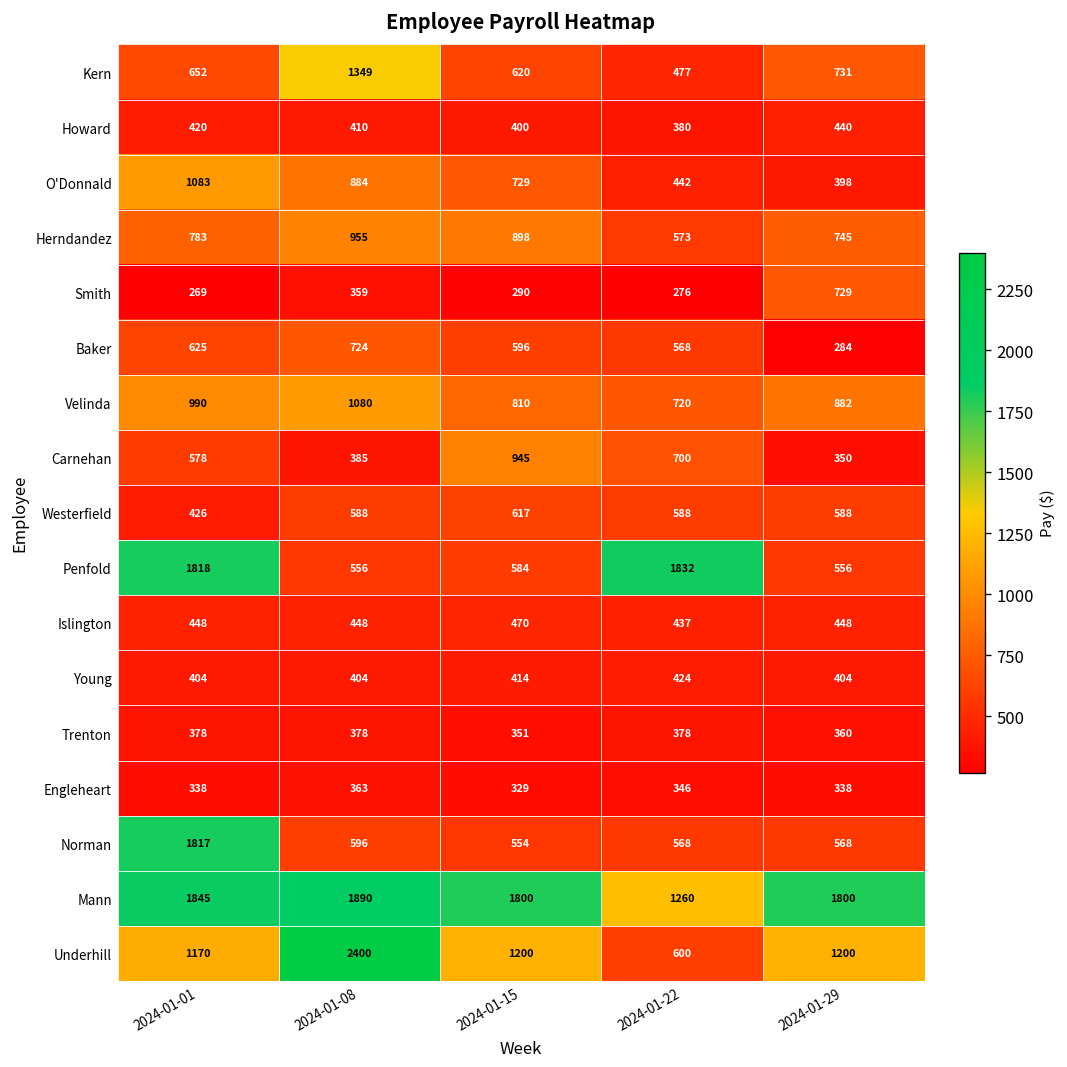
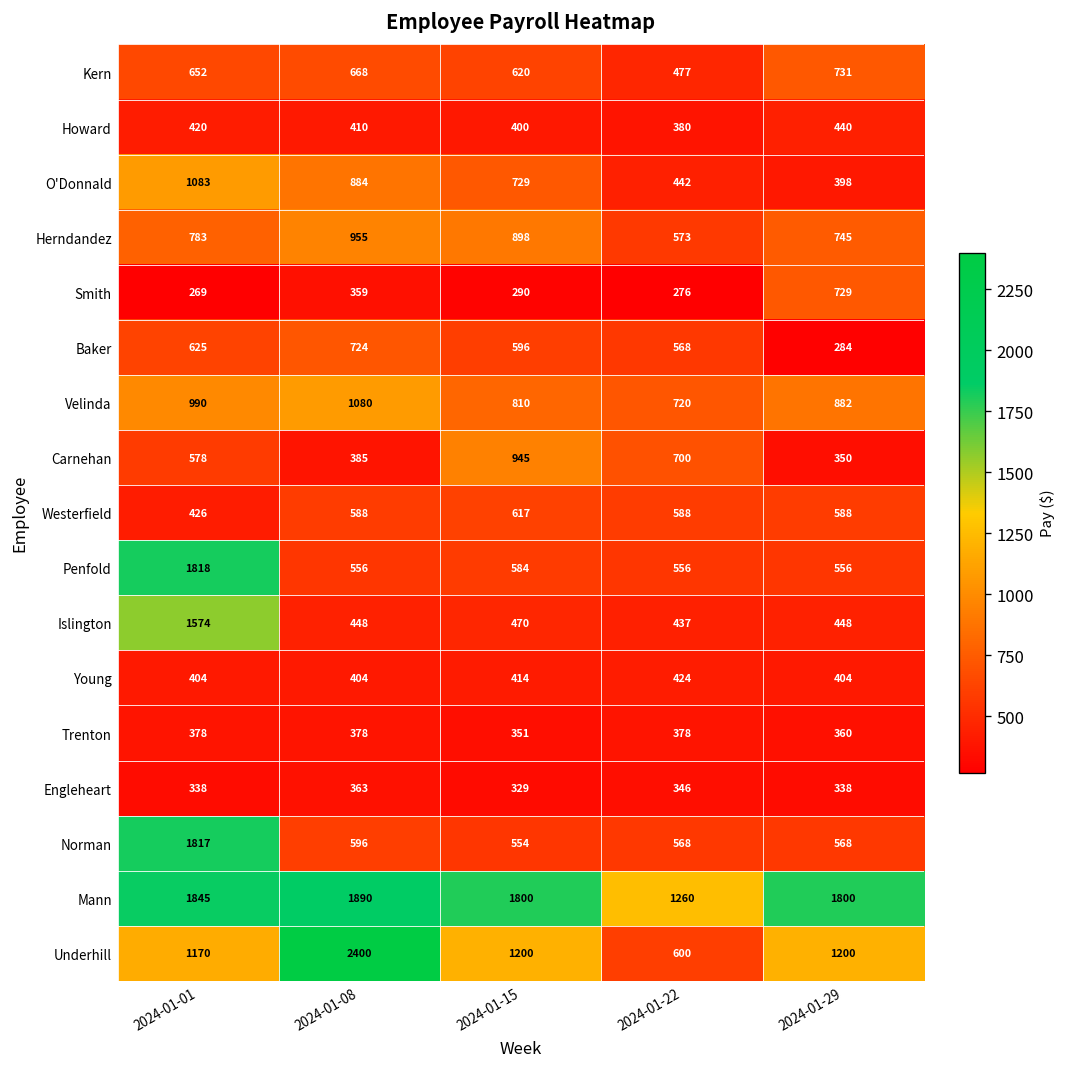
Kern, 2024-01-08: 1349 -> 668
Penfold, 2024-01-22: 1832 -> 556
Islington, 2024-01-01: 448 -> 1574
